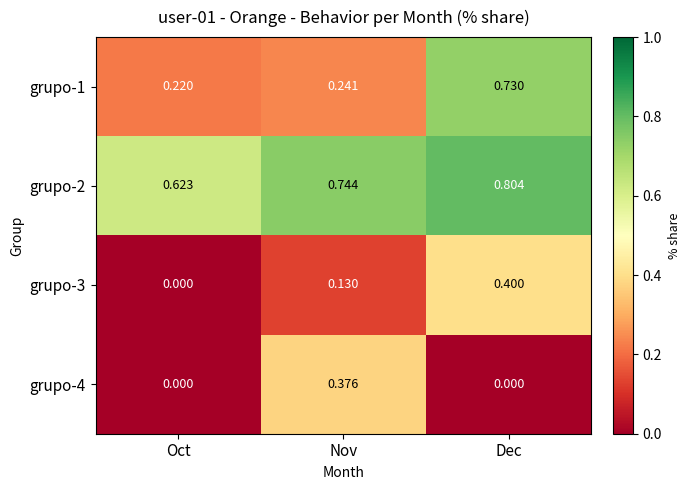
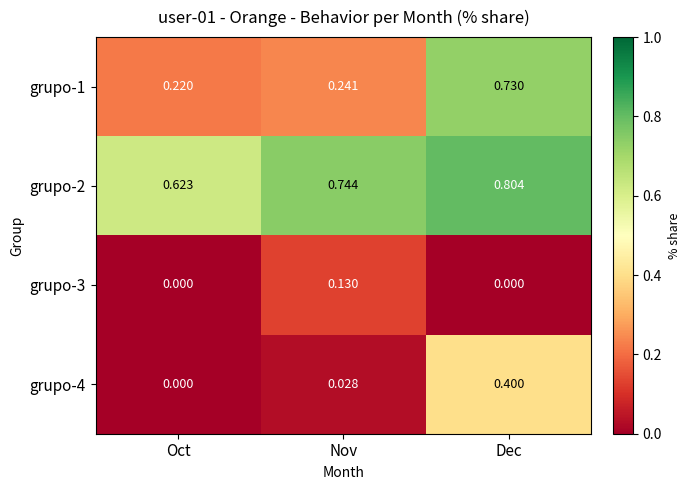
grupo-3, Dec: 0.400 -> 0.000
grupo-4, Nov: 0.376 -> 0.028
grupo-4, Dec: 0.000 -> 0.400
